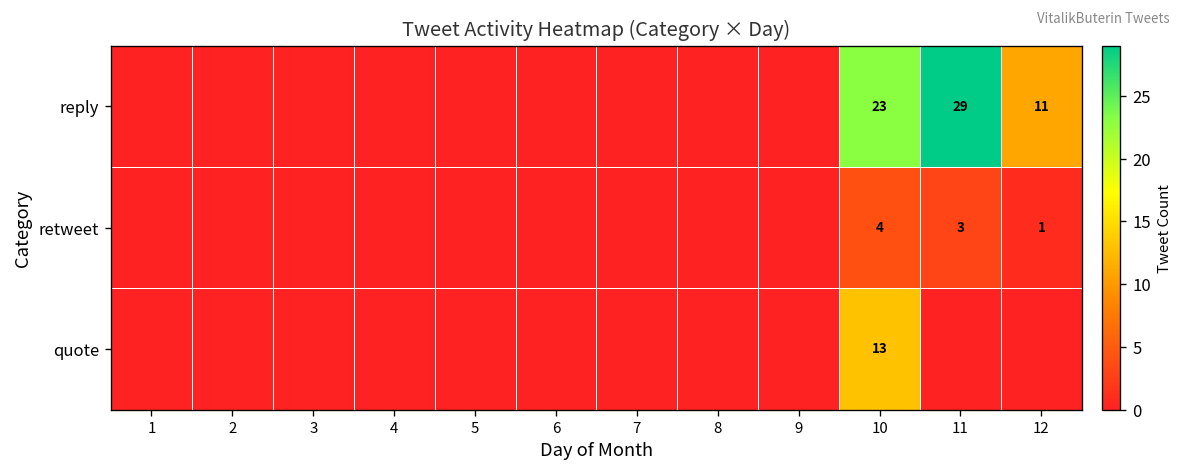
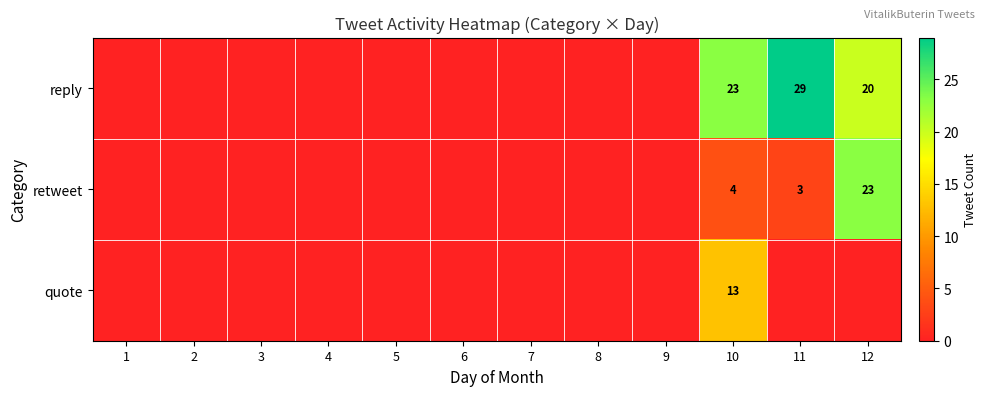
reply, 12: 11 -> 20
retweet, 12: 1 -> 23
